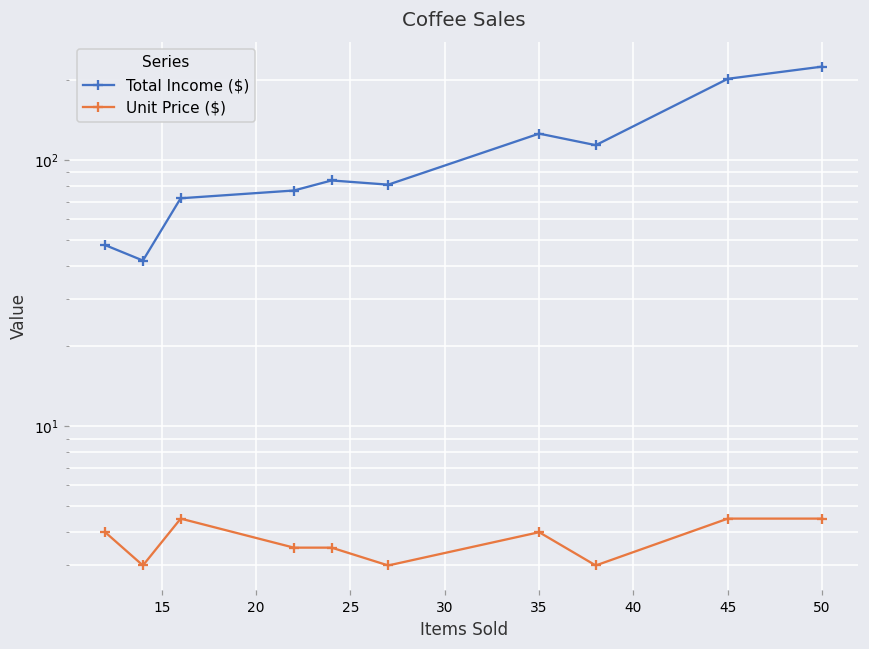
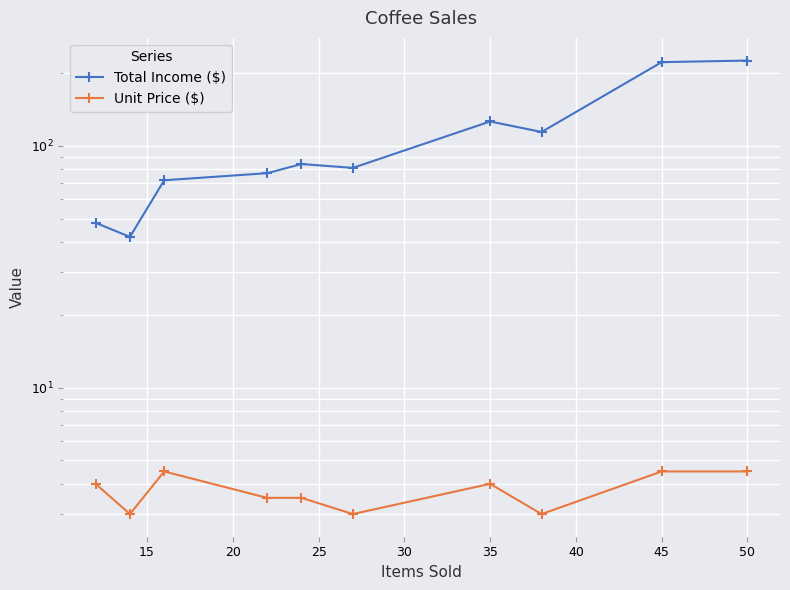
Total Income ($), 45: 200 -> 220
